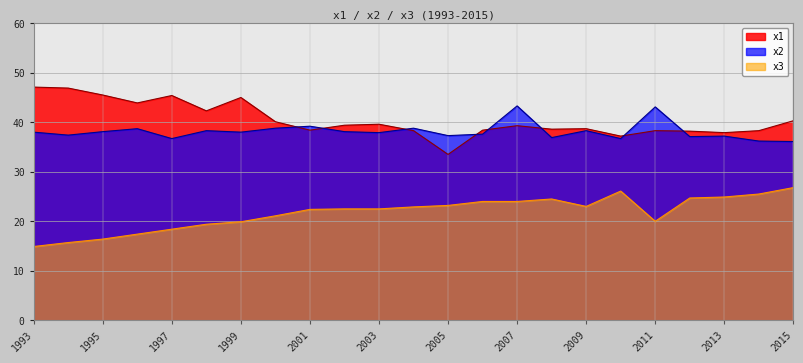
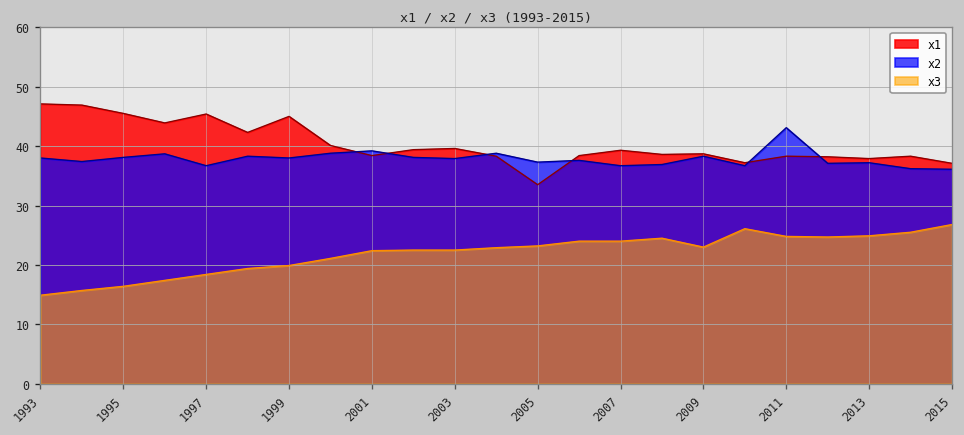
x2, 2007: 43 -> 37
x3, 2011: 20 -> 25
x1, 2015: 40 -> 37
